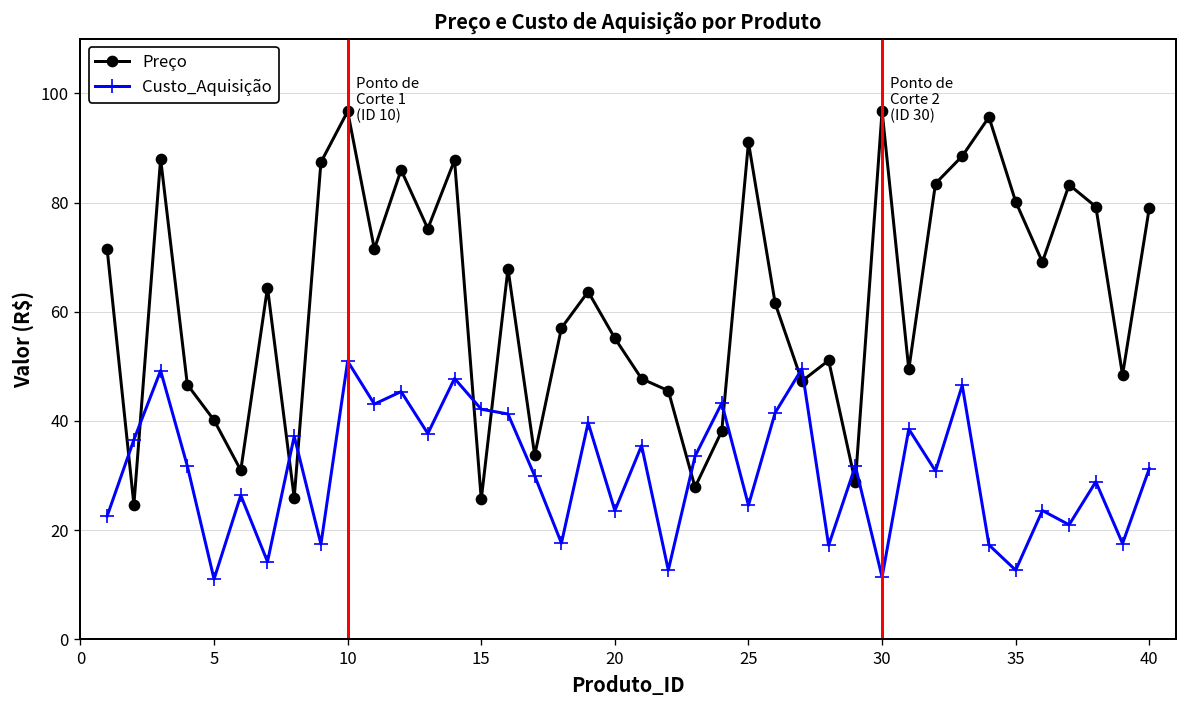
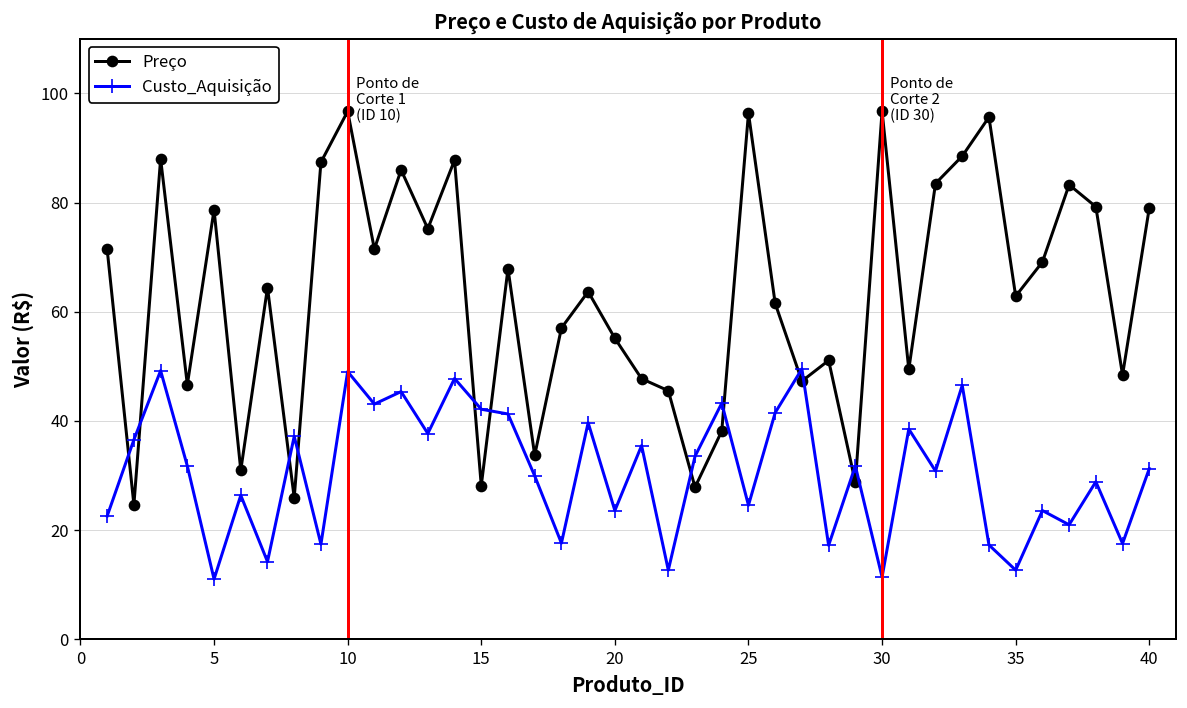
Preço, 5: 40 -> 79
Custo_Aquisição, 10: 51 -> 49
Preço, 15: 26 -> 28
Preço, 25: 91 -> 96
Preço, 35: 80 -> 63
